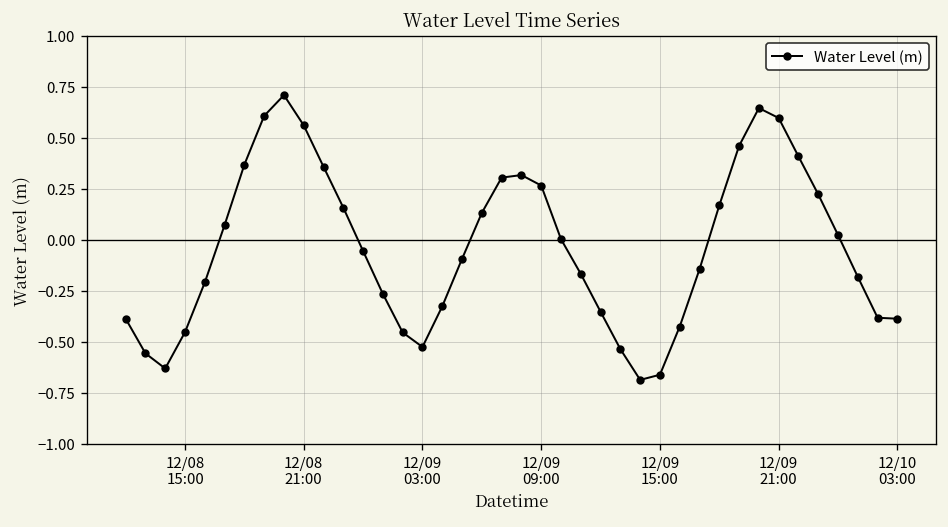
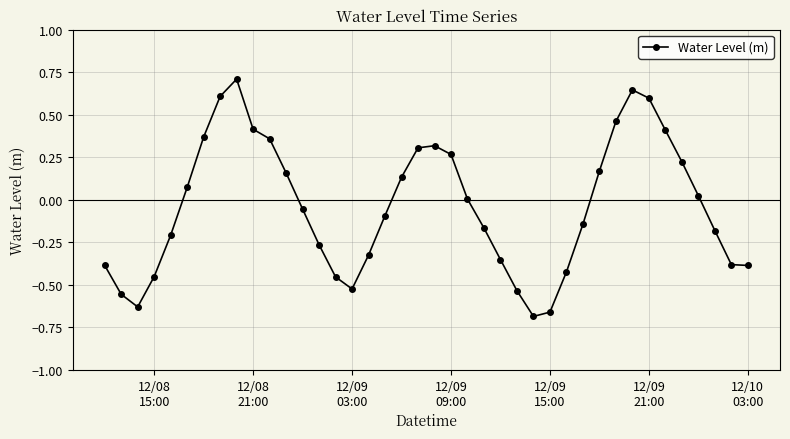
12/08 21:00: 0.56 -> 0.41
